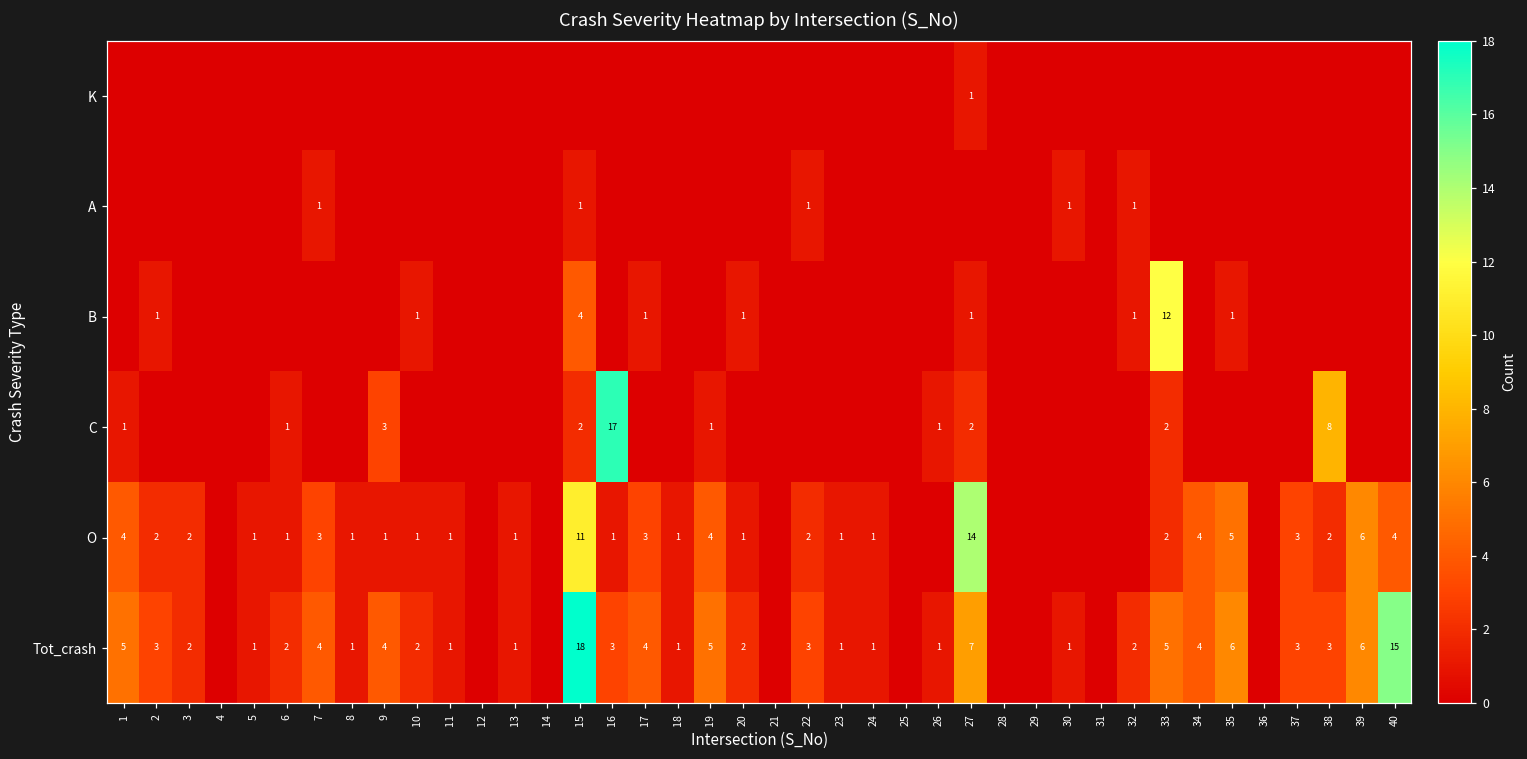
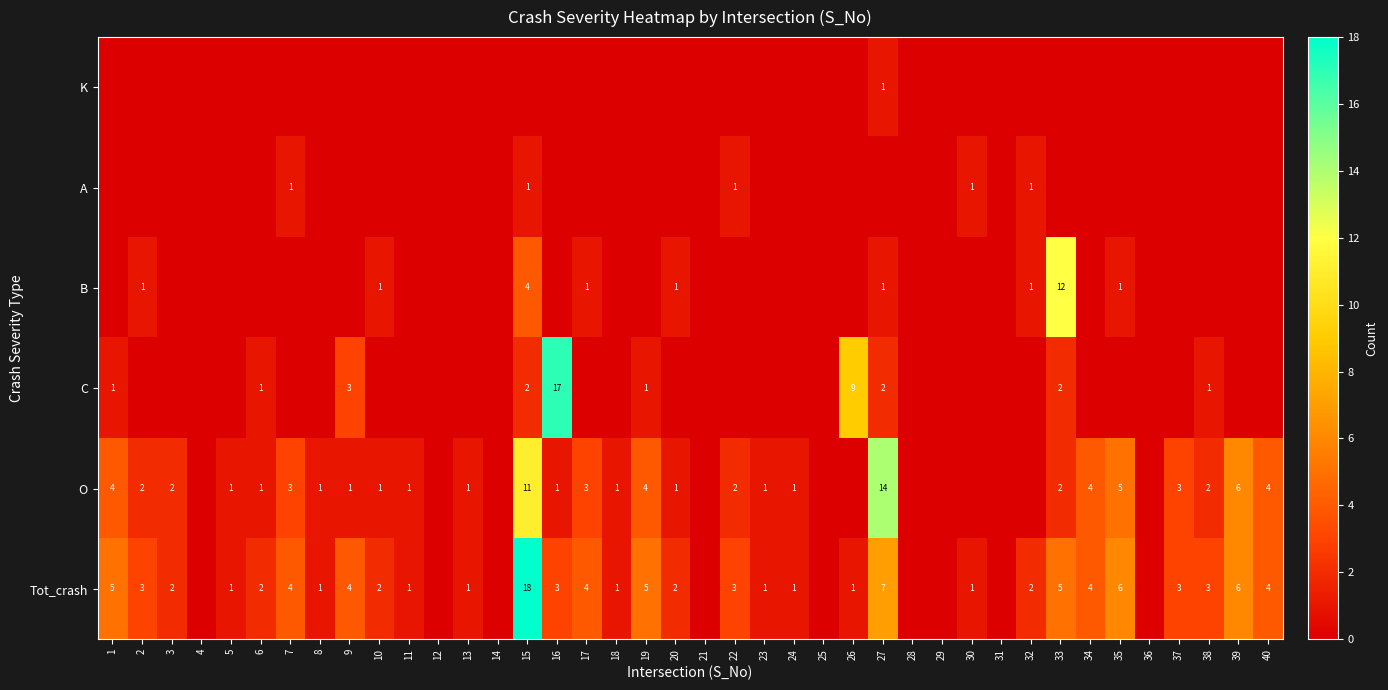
C, 26: 1 -> 9
C, 38: 8 -> 1
Tot_crash, 40: 15 -> 4
